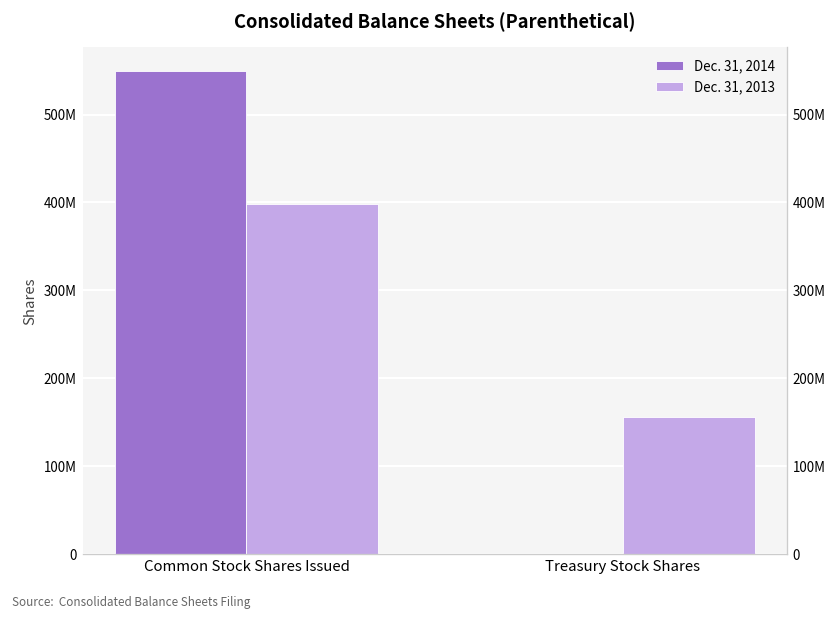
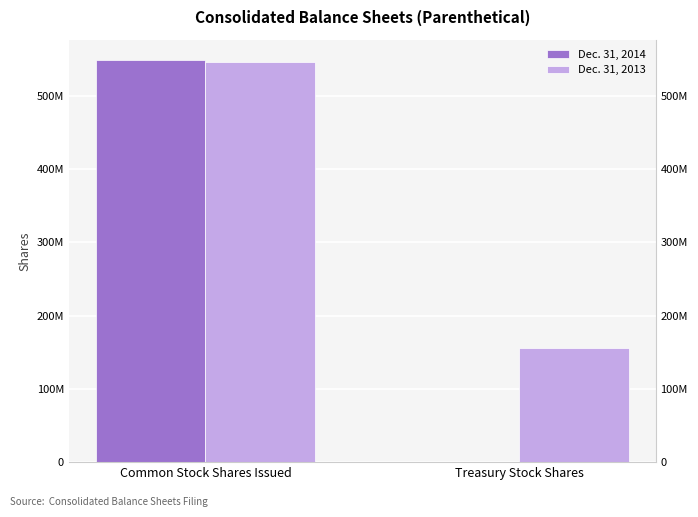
Dec. 31, 2013, Common Stock Shares Issued: 400000000 -> 550000000
